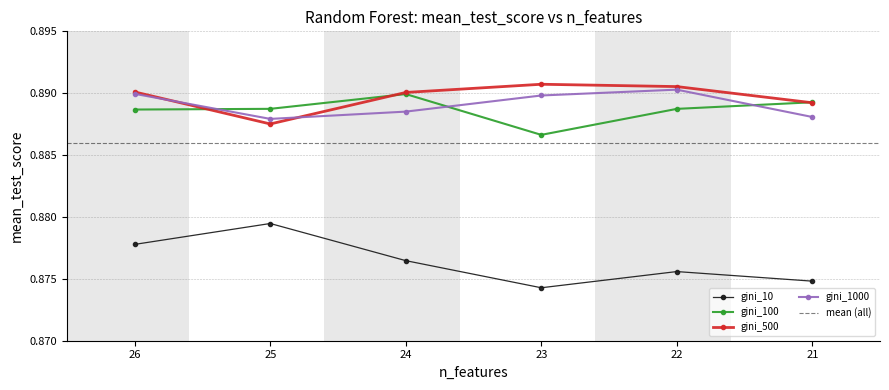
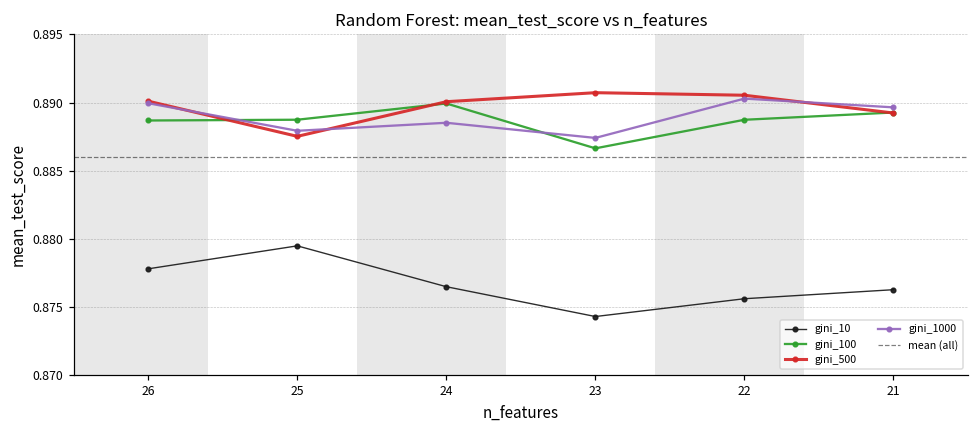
gini_1000, 23: 0.8898 -> 0.8874
gini_10, 21: 0.8748 -> 0.8763
gini_1000, 21: 0.8881 -> 0.8896
